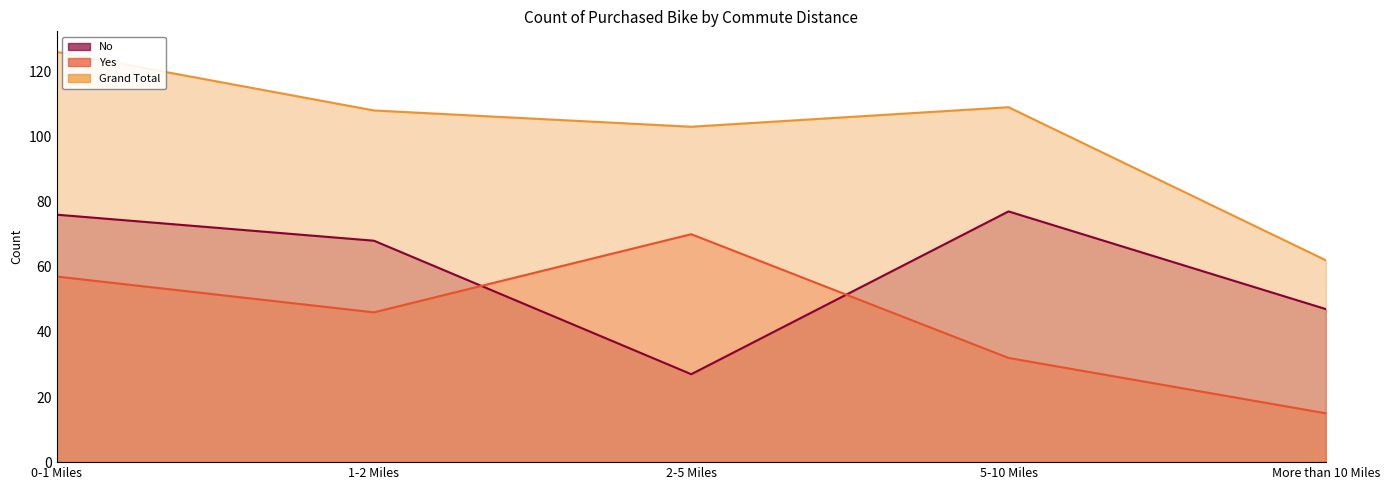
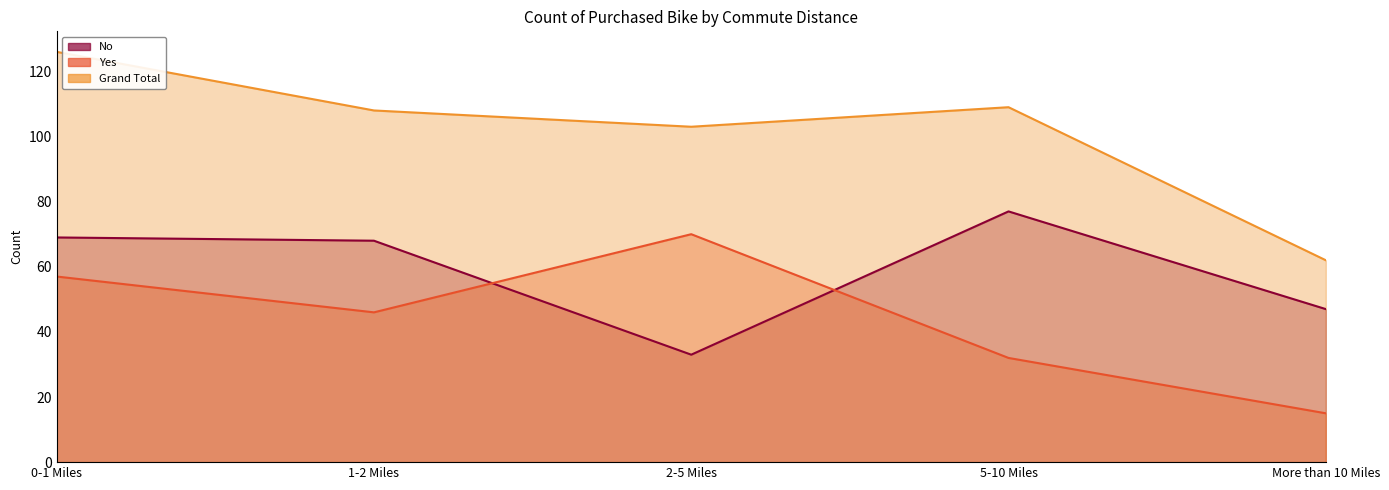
No, 0-1 Miles: 76 -> 69
No, 2-5 Miles: 27 -> 33
